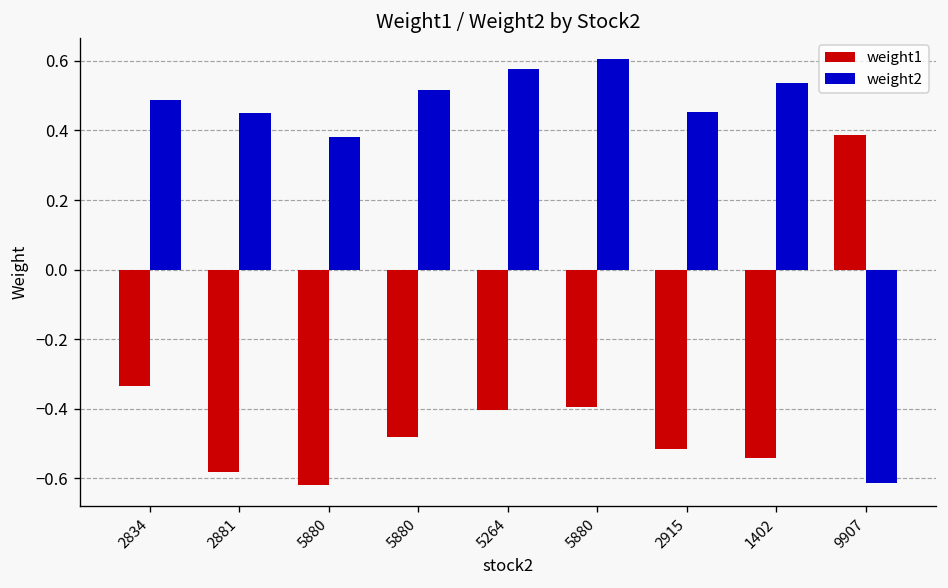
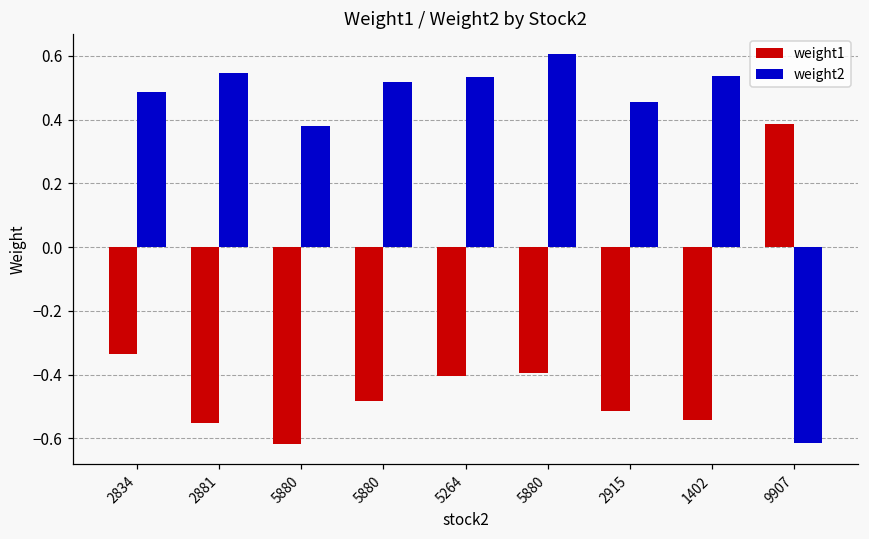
weight1, 2881: -0.58 -> -0.55
weight2, 2881: 0.45 -> 0.55
weight2, 5264: 0.58 -> 0.53
